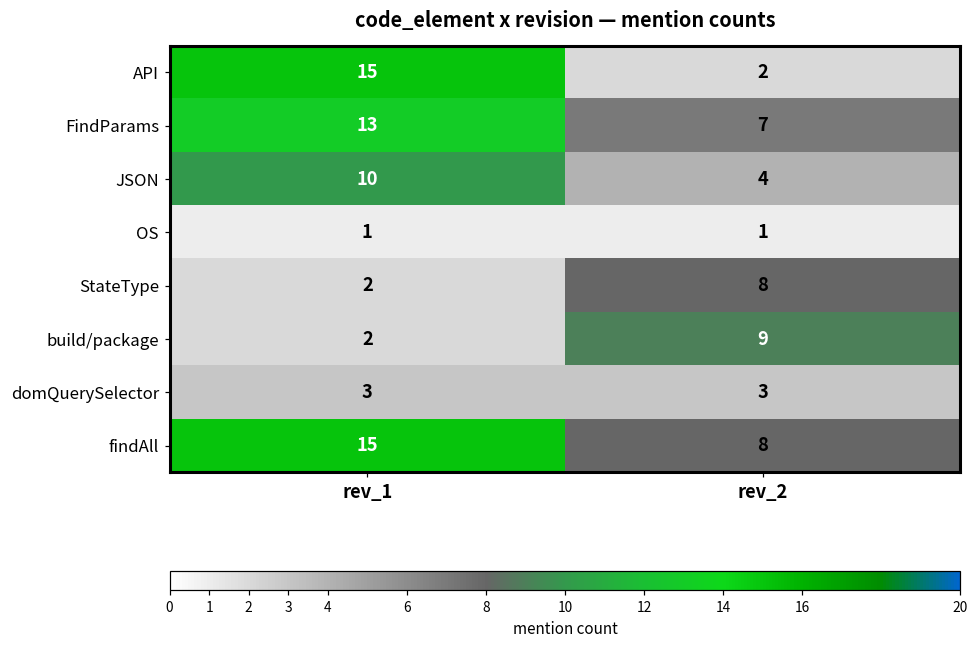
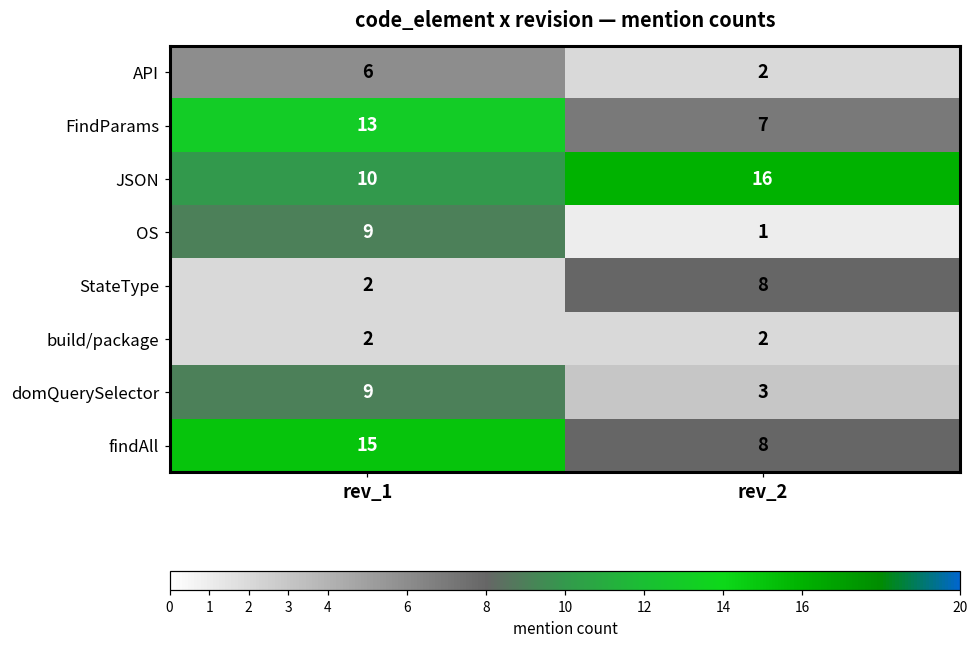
API, rev_1: 15 -> 6
JSON, rev_2: 4 -> 16
OS, rev_1: 1 -> 9
build/package, rev_2: 9 -> 2
domQuerySelector, rev_1: 3 -> 9
